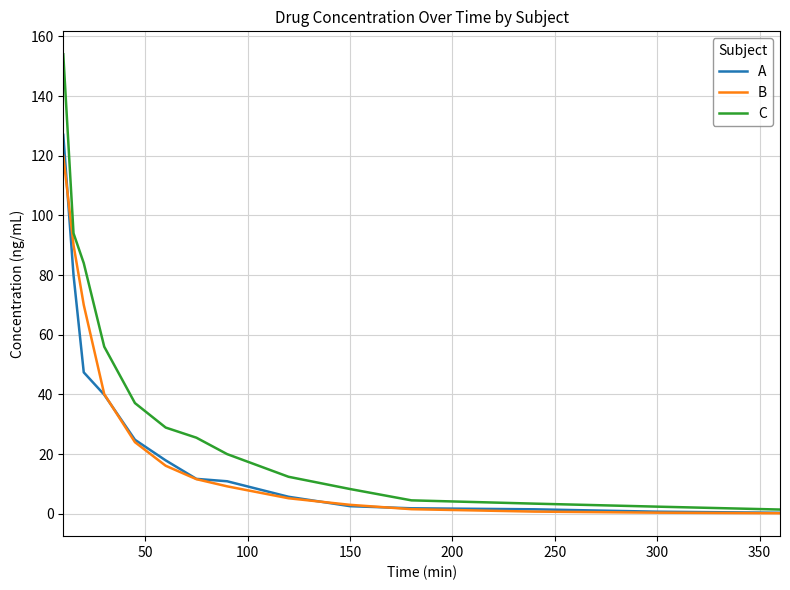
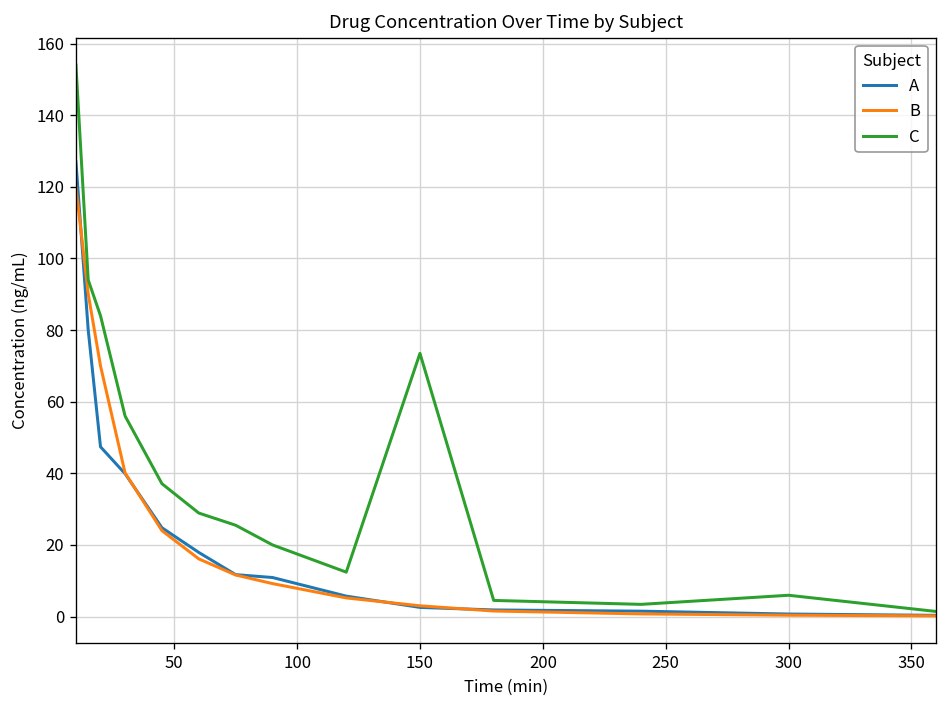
C, 150: 8 -> 74
C, 300: 2 -> 6
